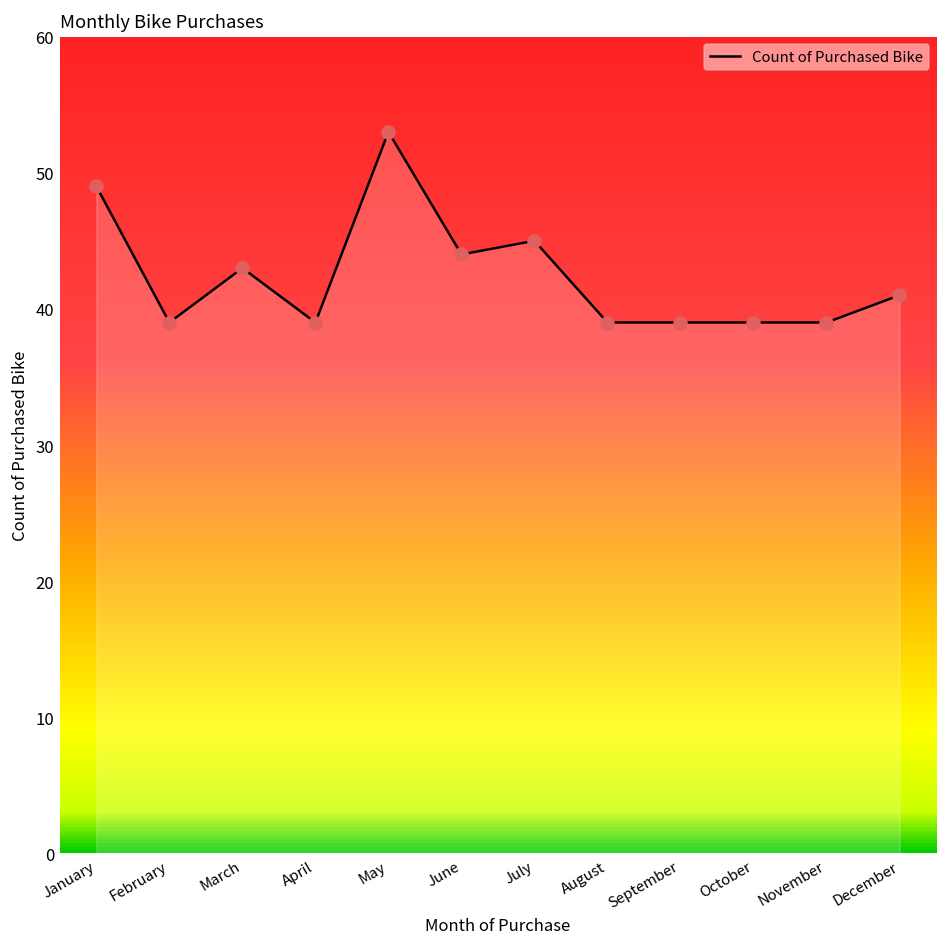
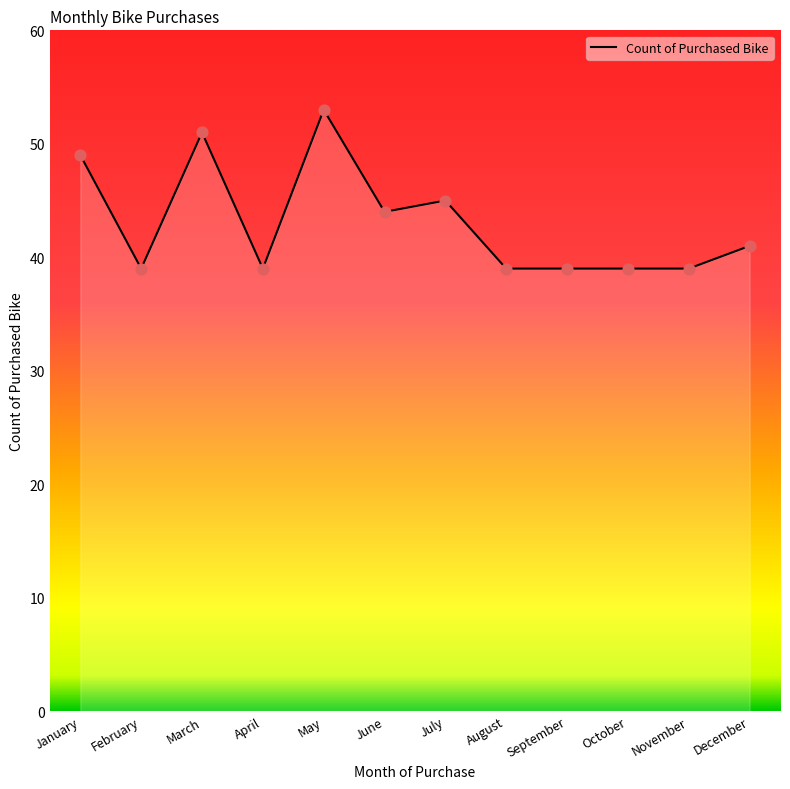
March: 43 -> 51
